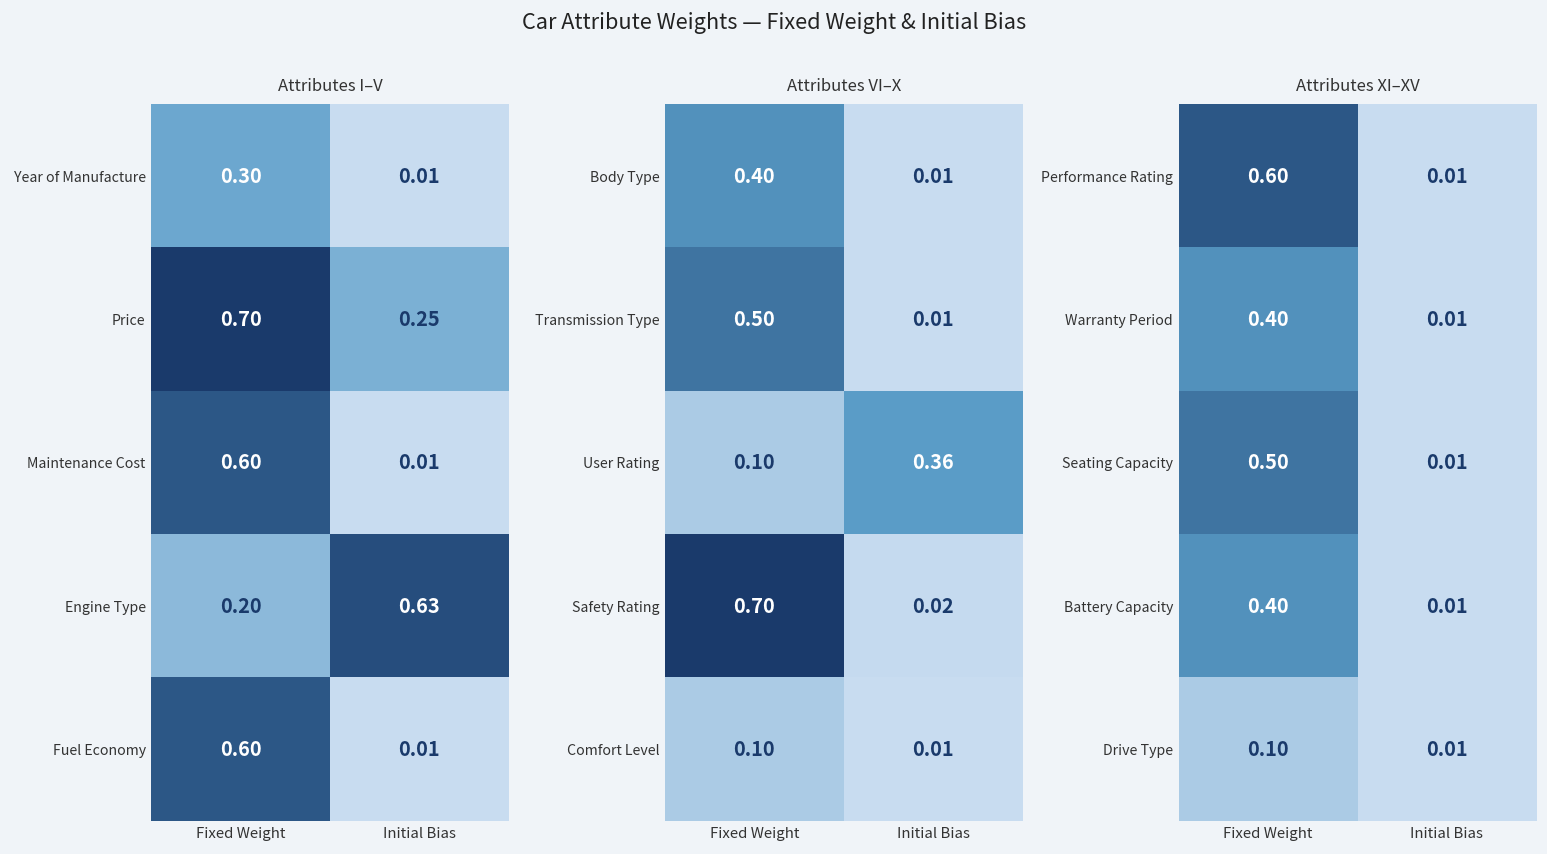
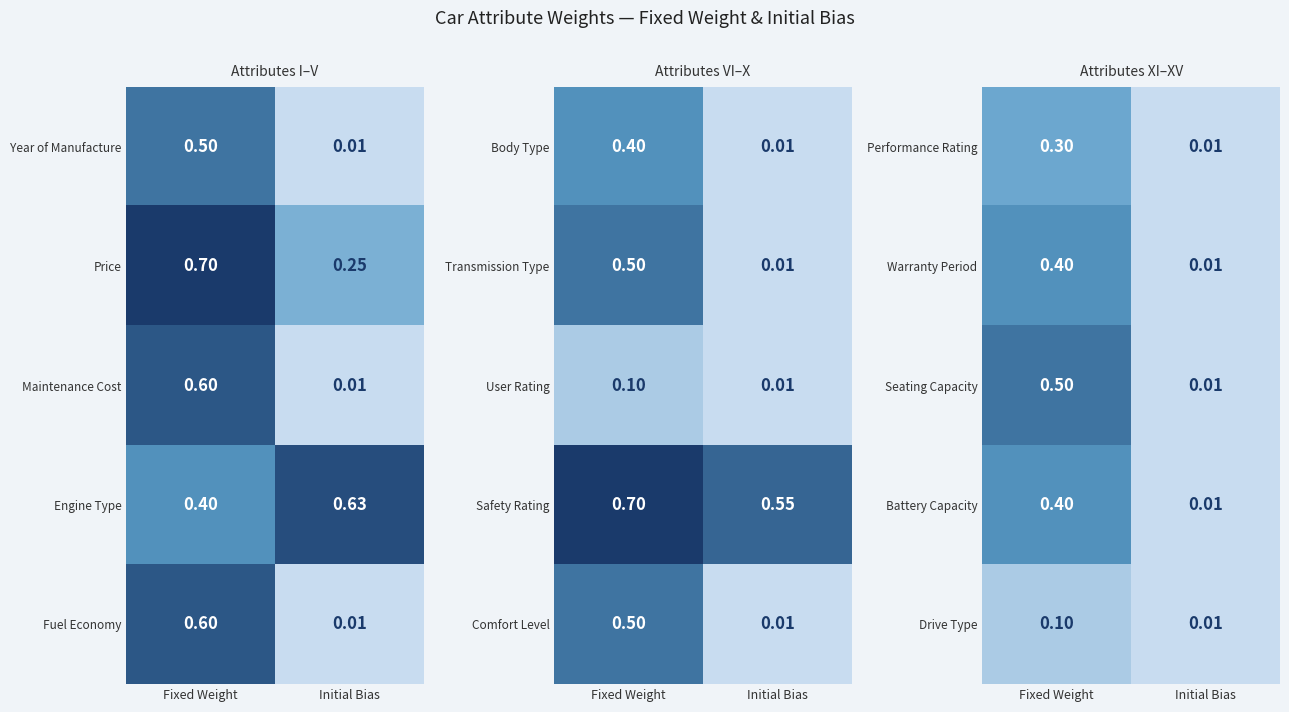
Attributes I–V, Year of Manufacture, Fixed Weight: 0.30 -> 0.50
Attributes I–V, Engine Type, Fixed Weight: 0.20 -> 0.40
Attributes VI–X, User Rating, Initial Bias: 0.36 -> 0.01
Attributes VI–X, Safety Rating, Initial Bias: 0.02 -> 0.55
Attributes VI–X, Comfort Level, Fixed Weight: 0.10 -> 0.50
Attributes XI–XV, Performance Rating, Fixed Weight: 0.60 -> 0.30
